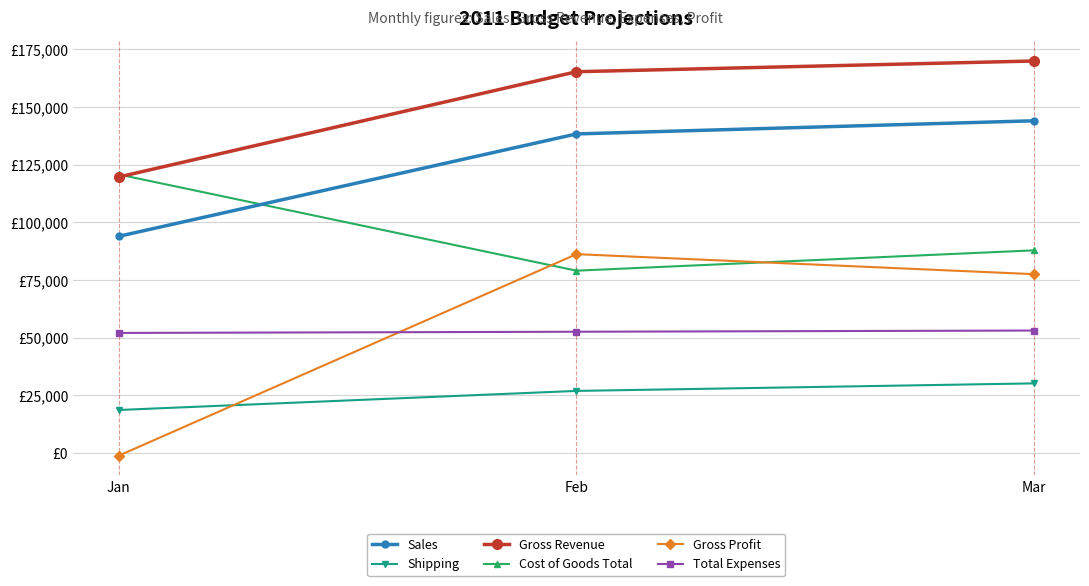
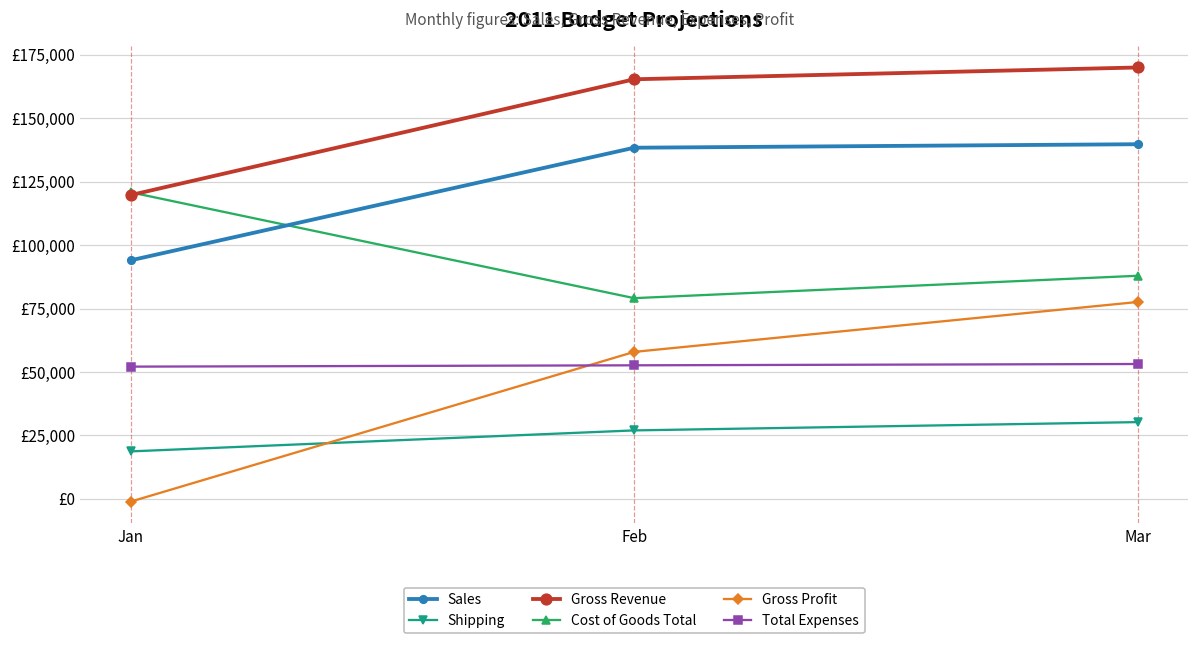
Gross Profit, Feb: £86,000 -> £58,000
Sales, Mar: £144,000 -> £140,000
